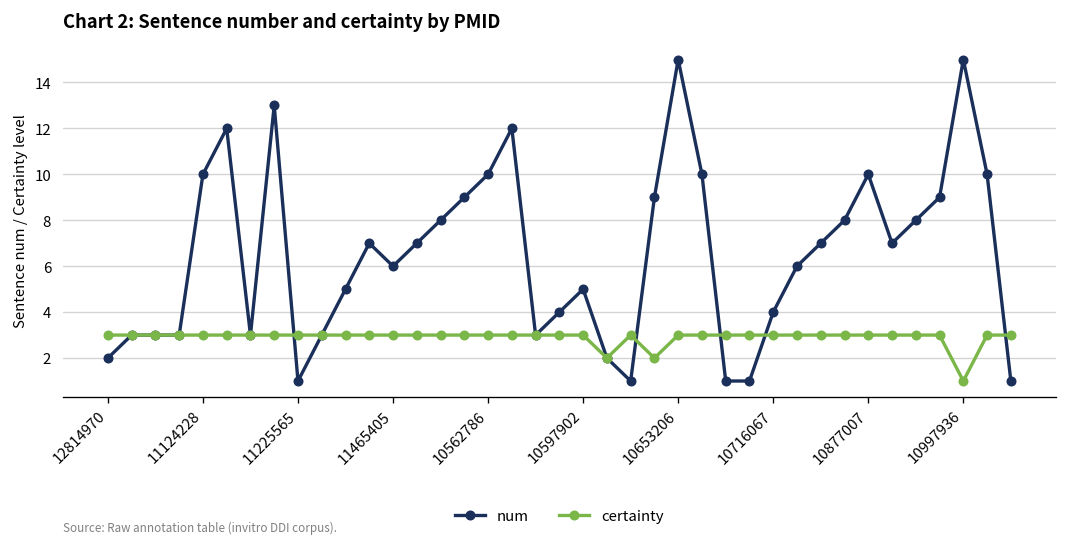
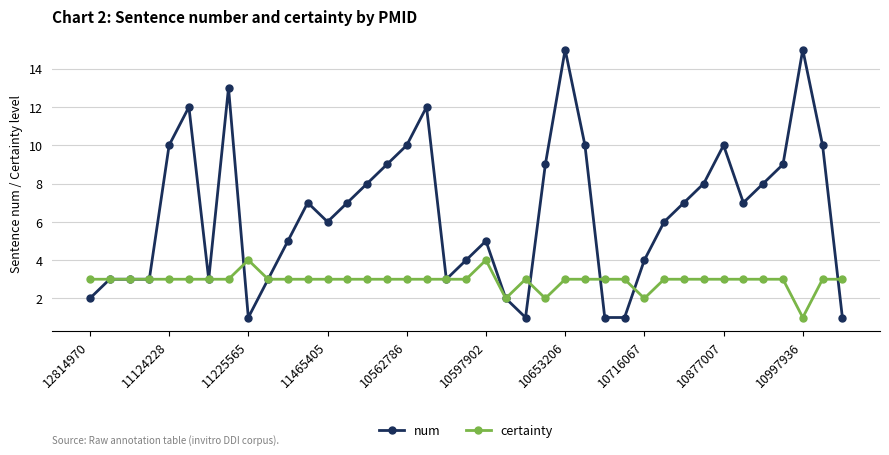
certainty, 11225565: 3 -> 4
certainty, 10597902: 3 -> 4
certainty, 10716067: 3 -> 2
